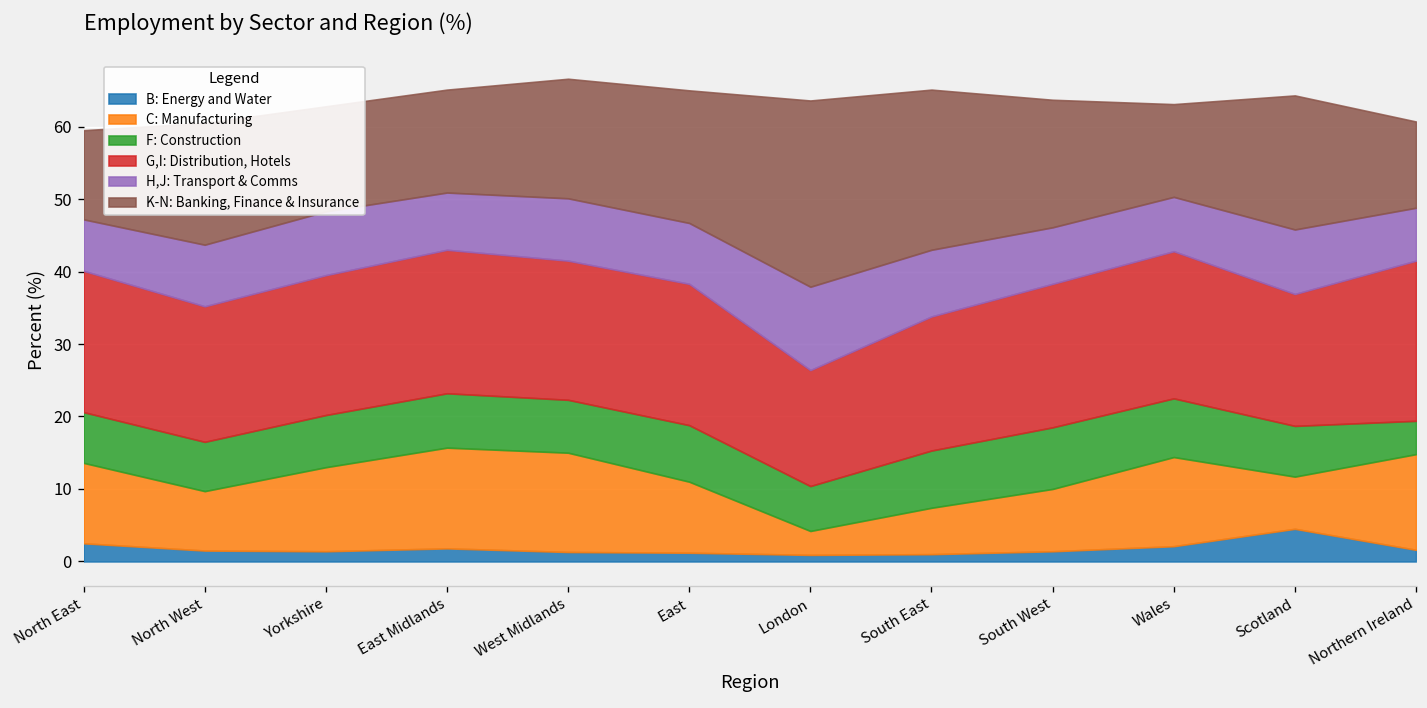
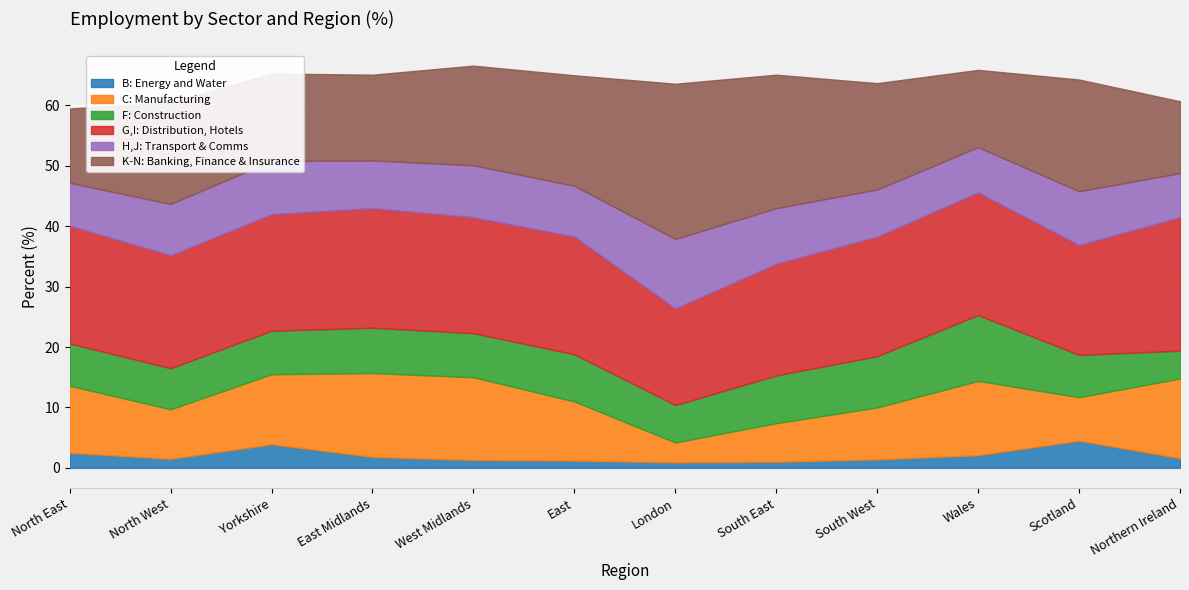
B: Energy and Water, Yorkshire: 1 -> 4
F: Construction, Wales: 8 -> 11
